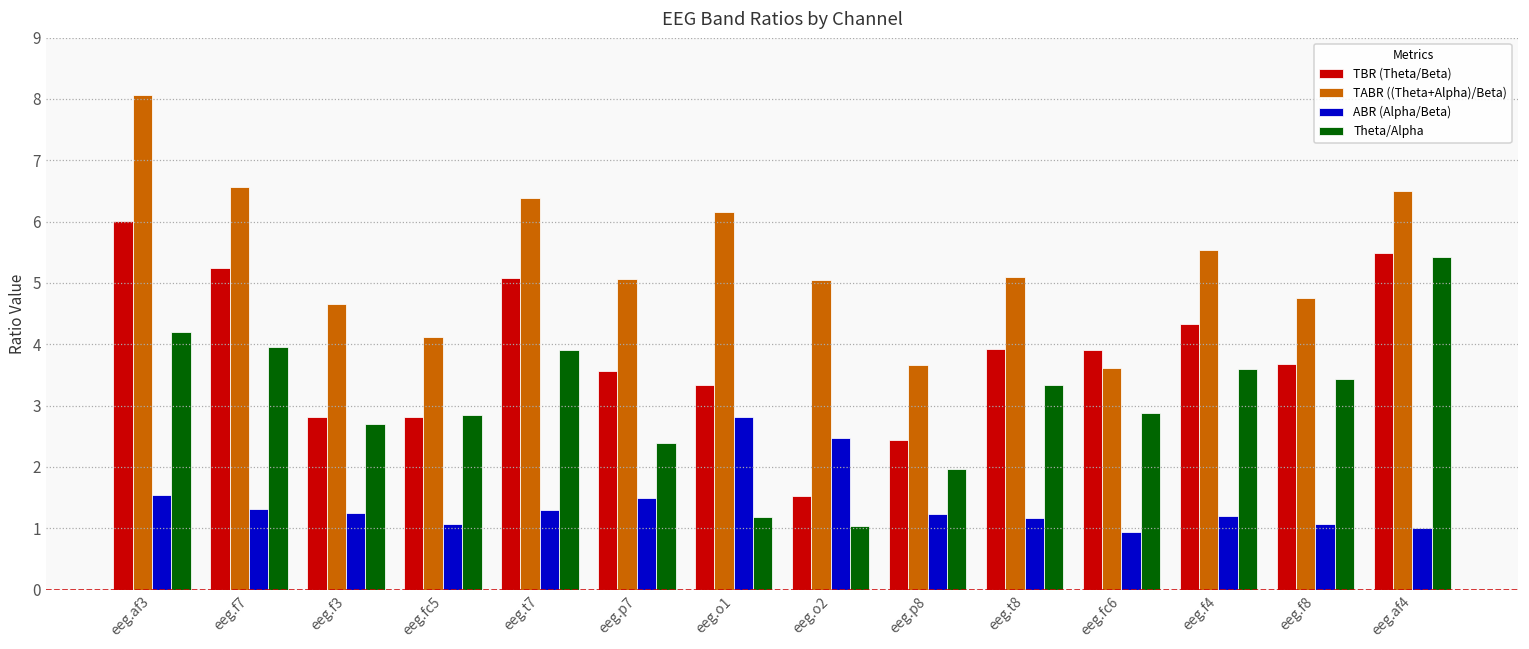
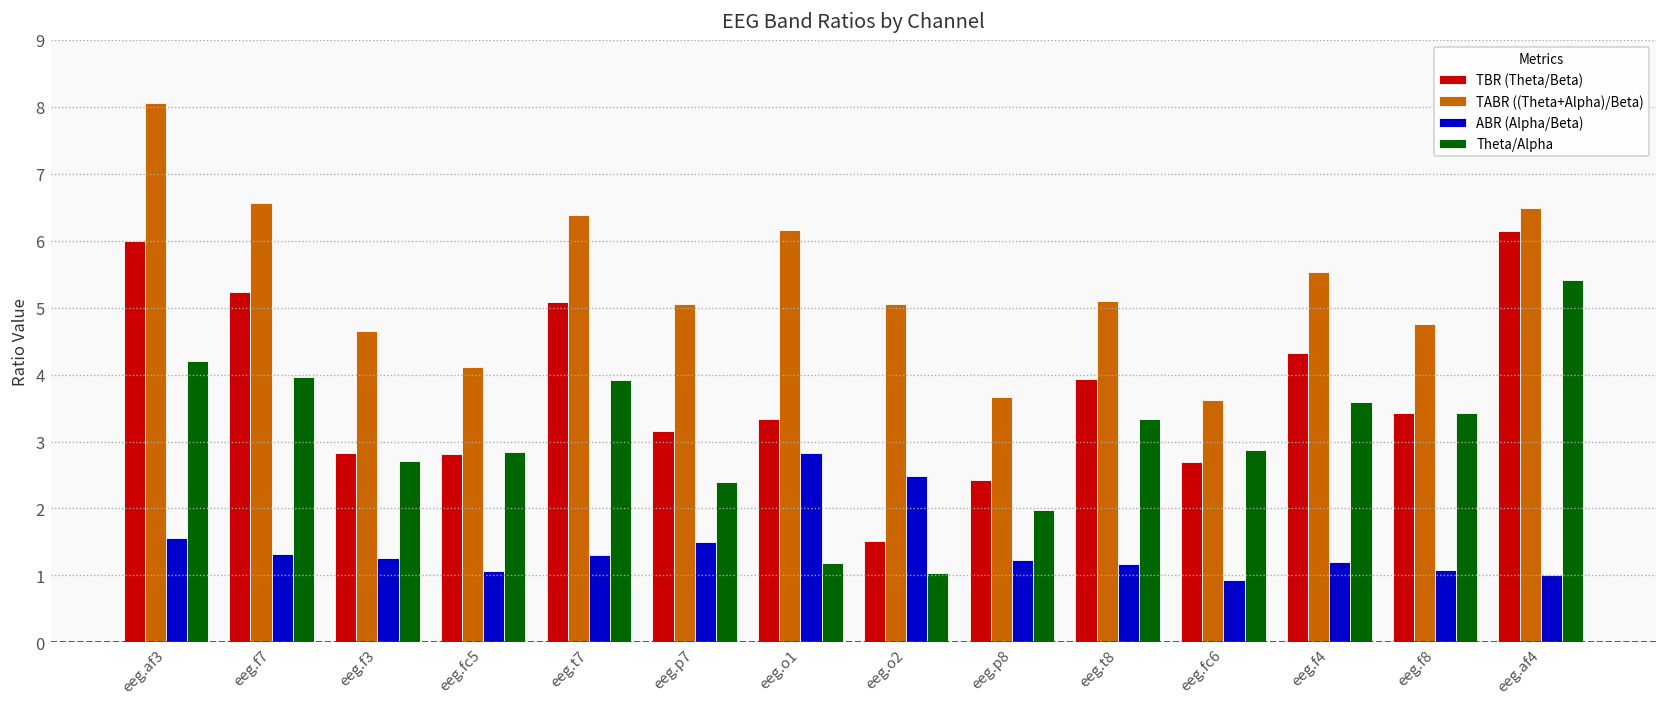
TBR (Theta/Beta), eeg.p7: 3.6 -> 3.2
TBR (Theta/Beta), eeg.fc6: 3.9 -> 2.7
TBR (Theta/Beta), eeg.f8: 3.7 -> 3.4
TBR (Theta/Beta), eeg.af4: 5.5 -> 6.1
